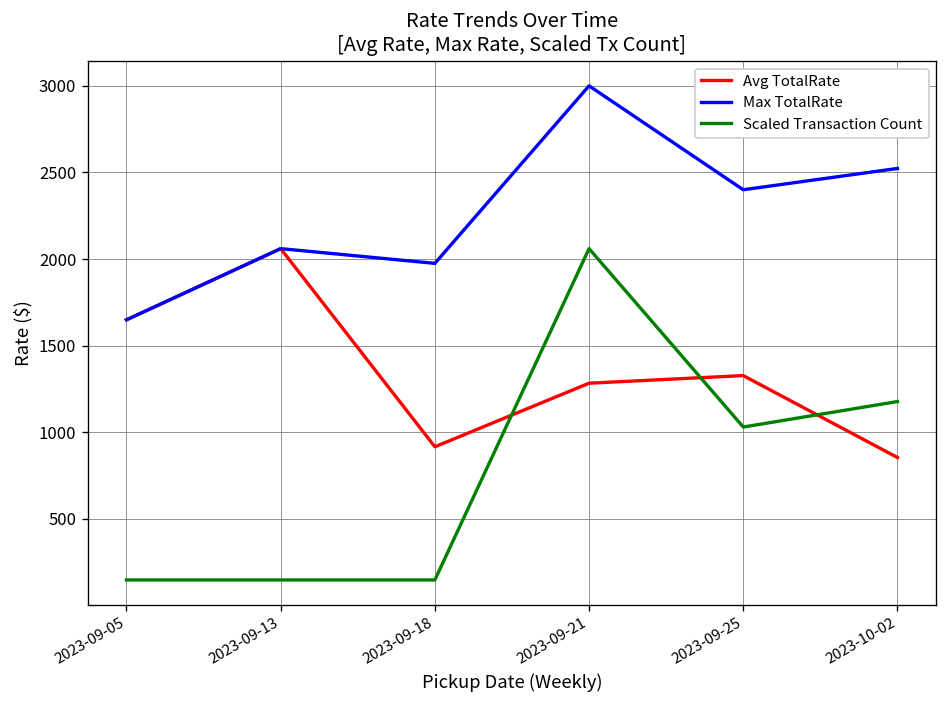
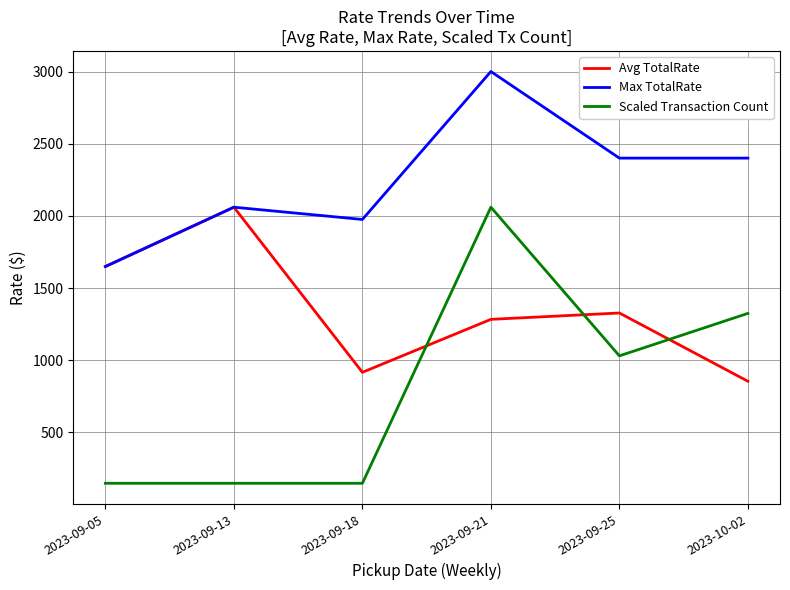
Max TotalRate, 2023-10-02: 2520 -> 2400
Scaled Transaction Count, 2023-10-02: 1180 -> 1320
